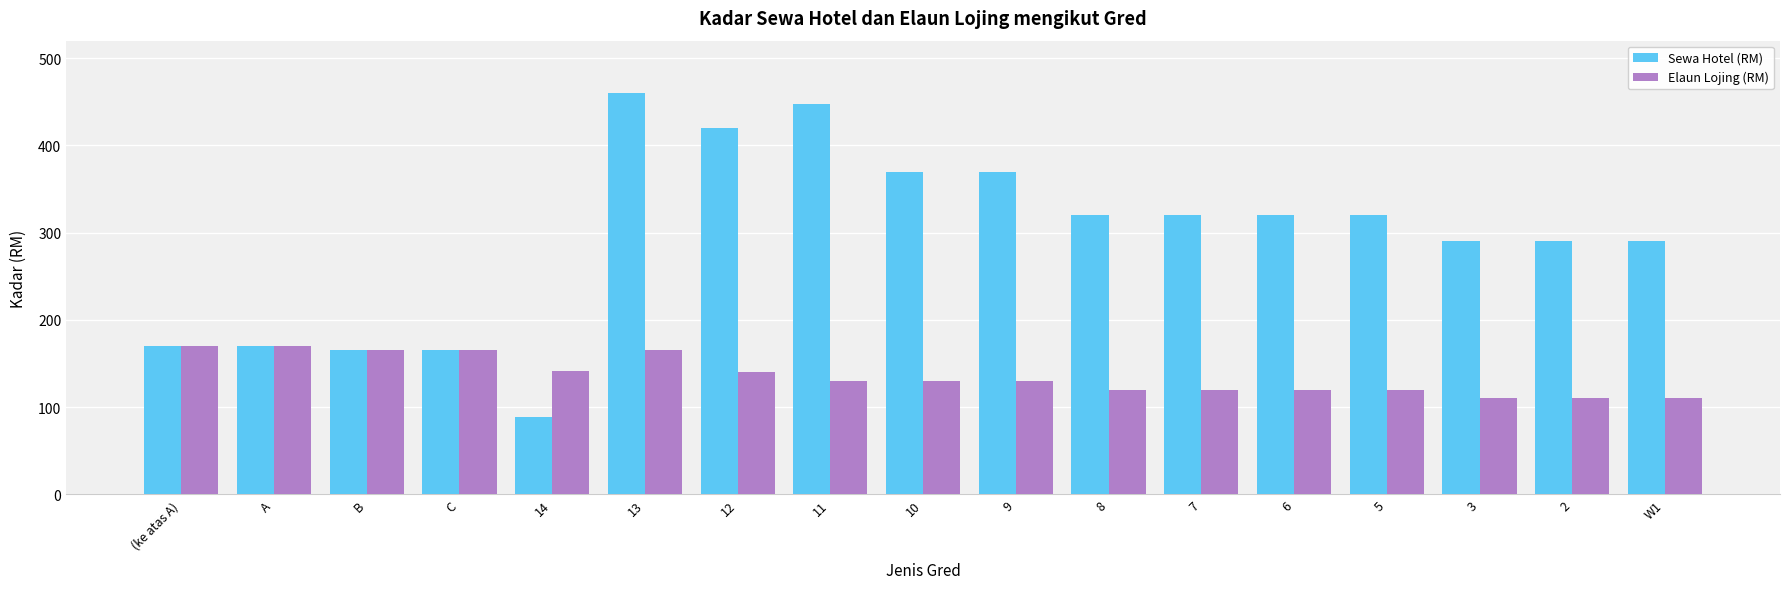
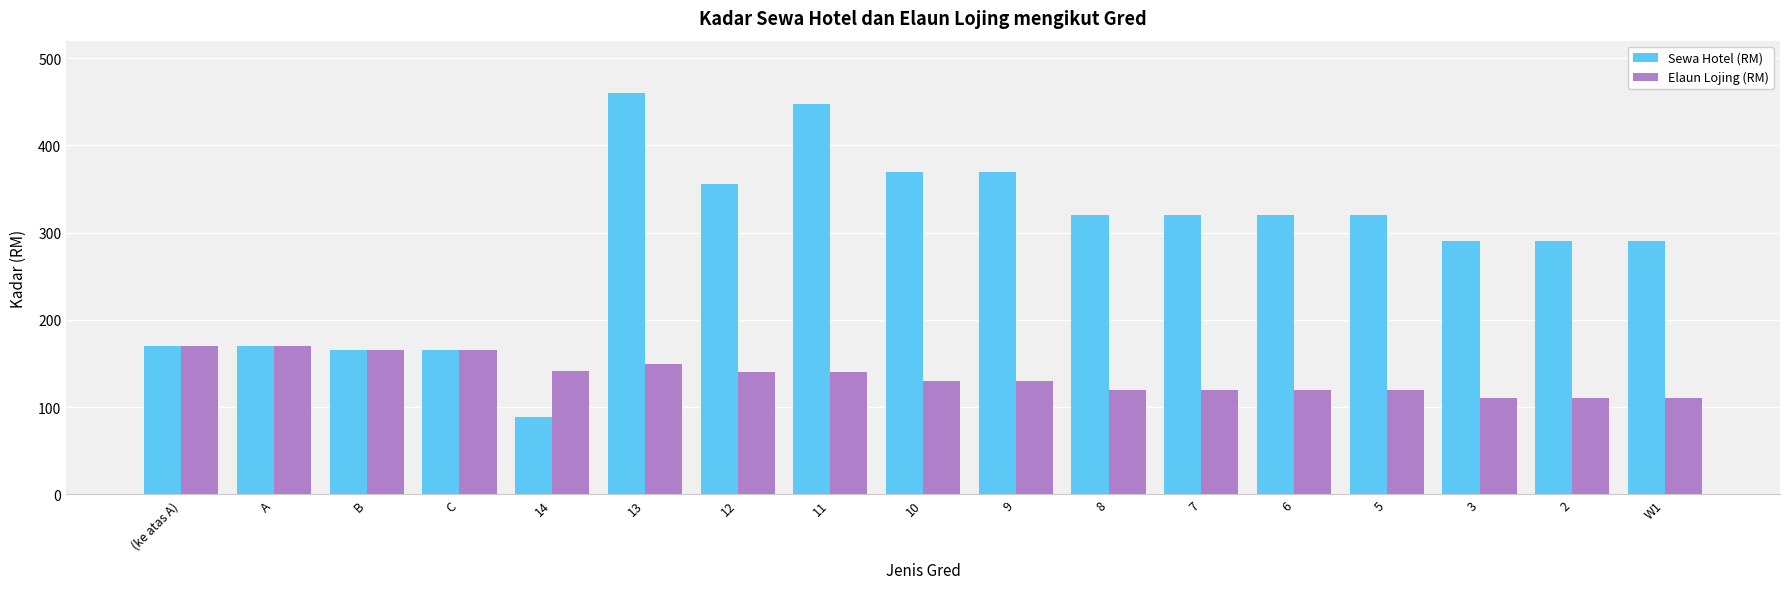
Elaun Lojing (RM), 13: 170 -> 150
Sewa Hotel (RM), 12: 420 -> 360
Elaun Lojing (RM), 11: 130 -> 140
